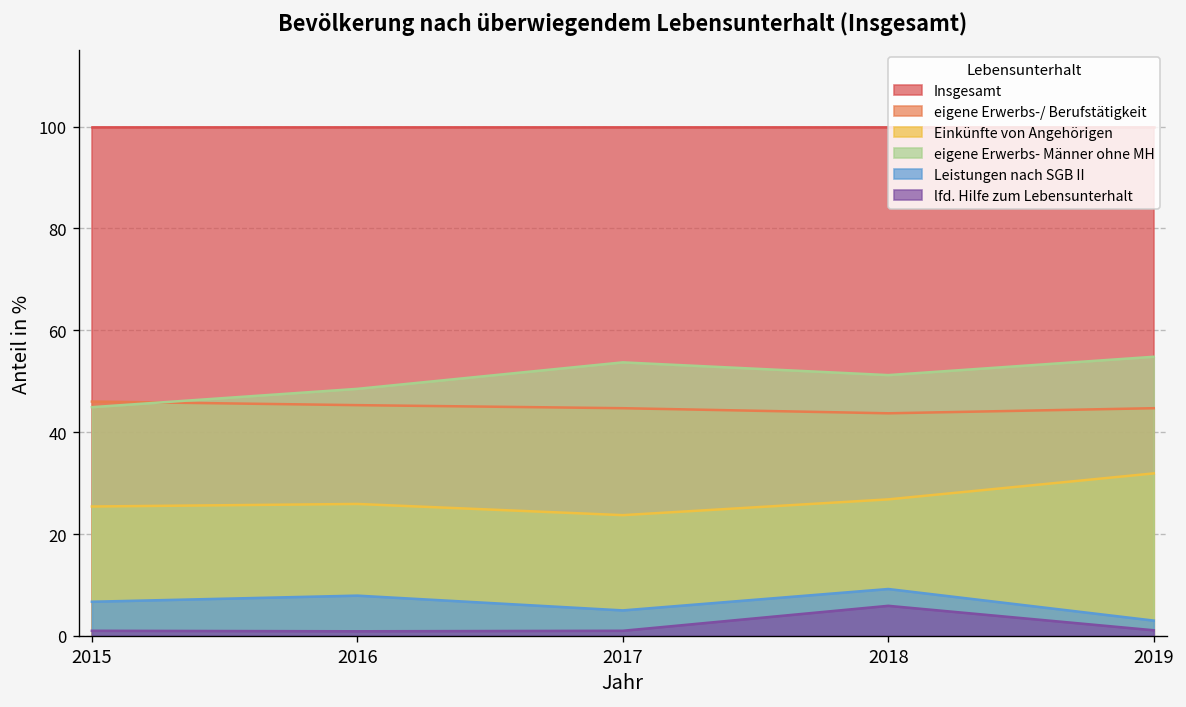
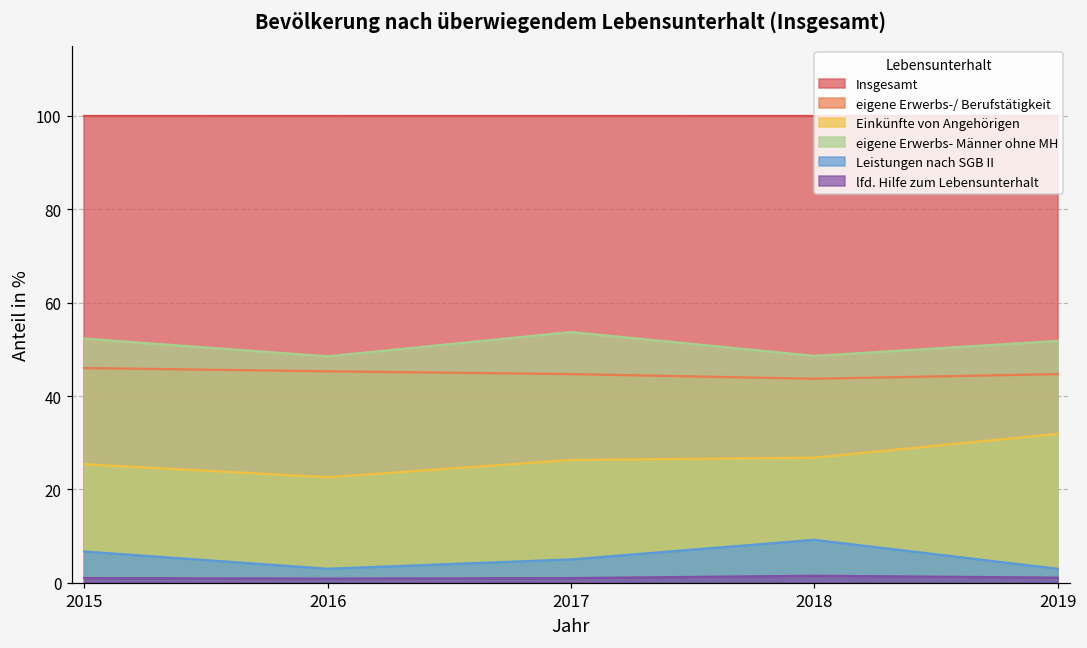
eigene Erwerbs- Männer ohne MH, 2015: 45 -> 52
Einkünfte von Angehörigen, 2016: 26 -> 23
Leistungen nach SGB II, 2016: 8 -> 3
Einkünfte von Angehörigen, 2017: 24 -> 26
eigene Erwerbs- Männer ohne MH, 2018: 51 -> 49
lfd. Hilfe zum Lebensunterhalt, 2018: 6 -> 2
eigene Erwerbs- Männer ohne MH, 2019: 55 -> 52
